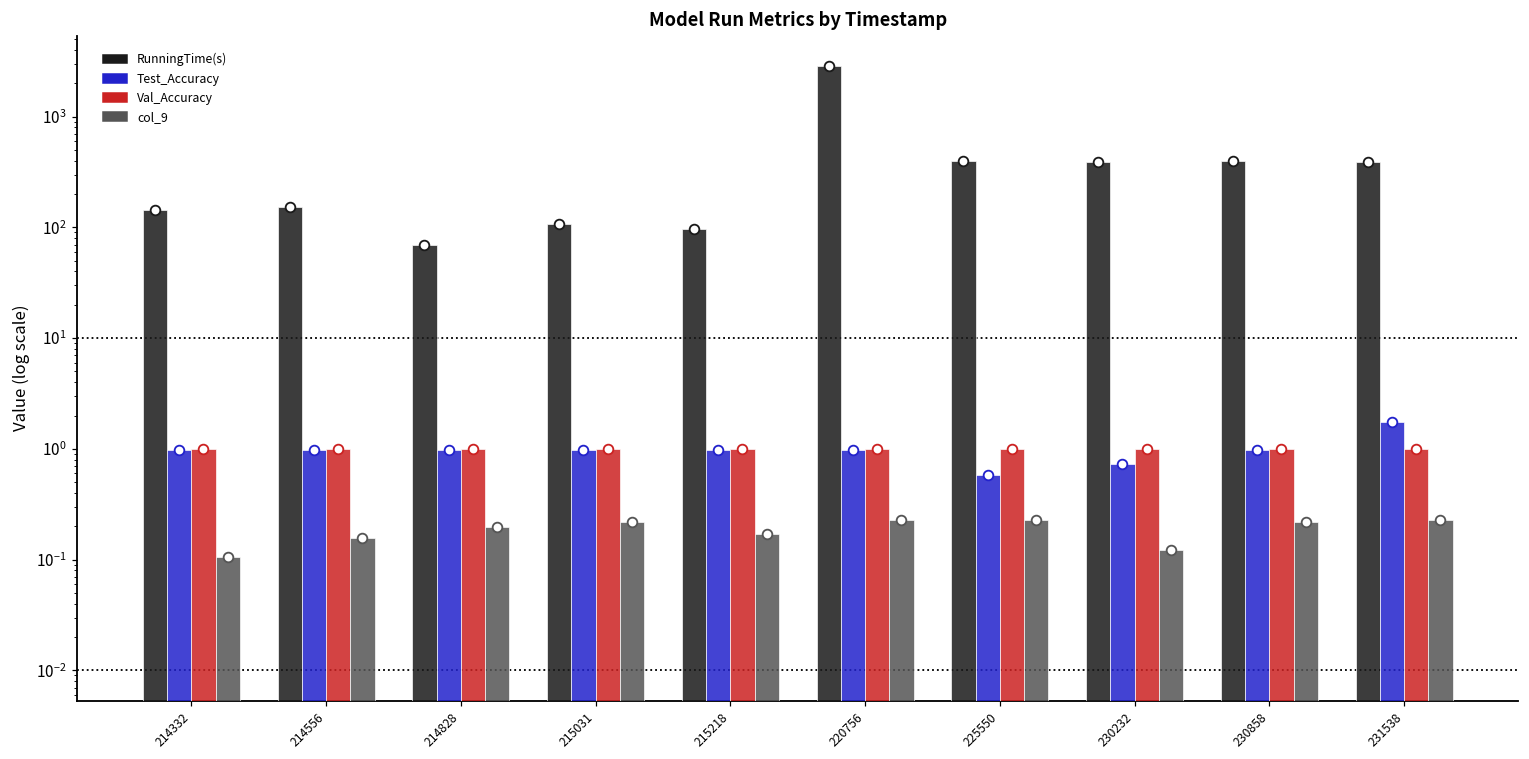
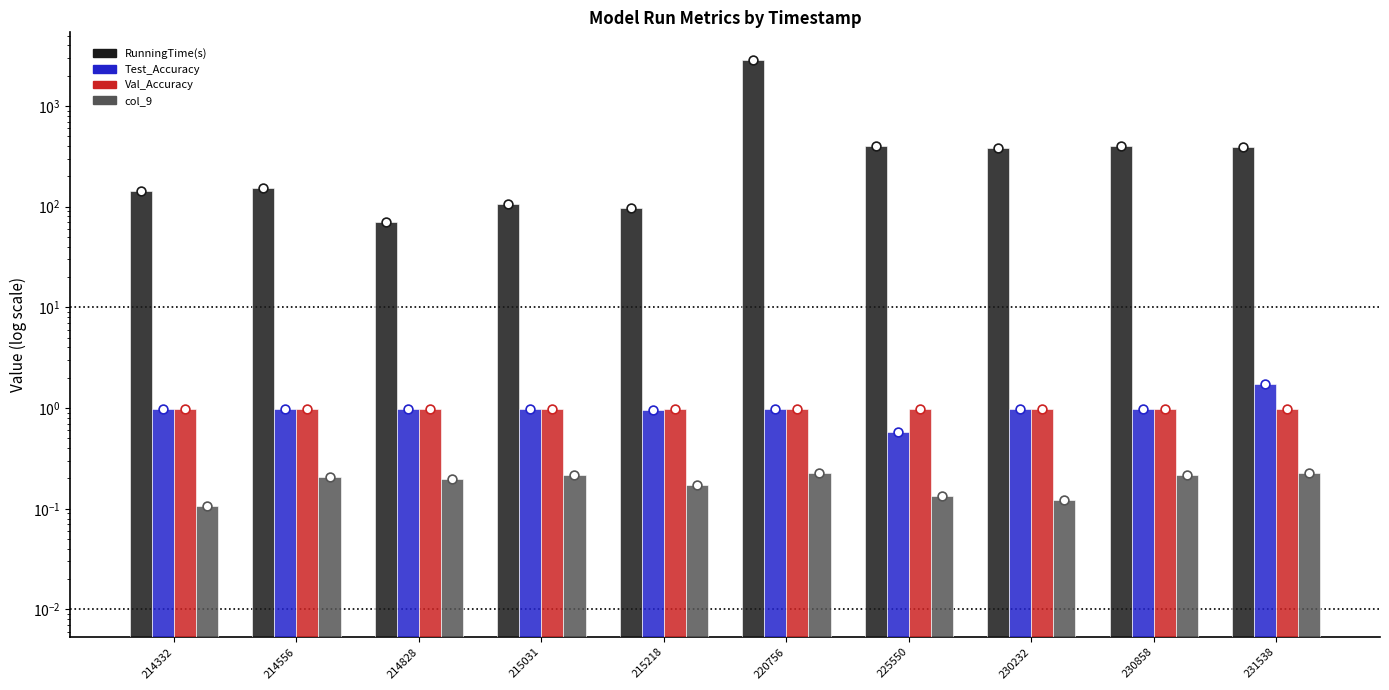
col_9, 214556: 0.16 -> 0.21
col_9, 225550: 0.23 -> 0.13
Test_Accuracy, 230232: 0.7 -> 1.0
